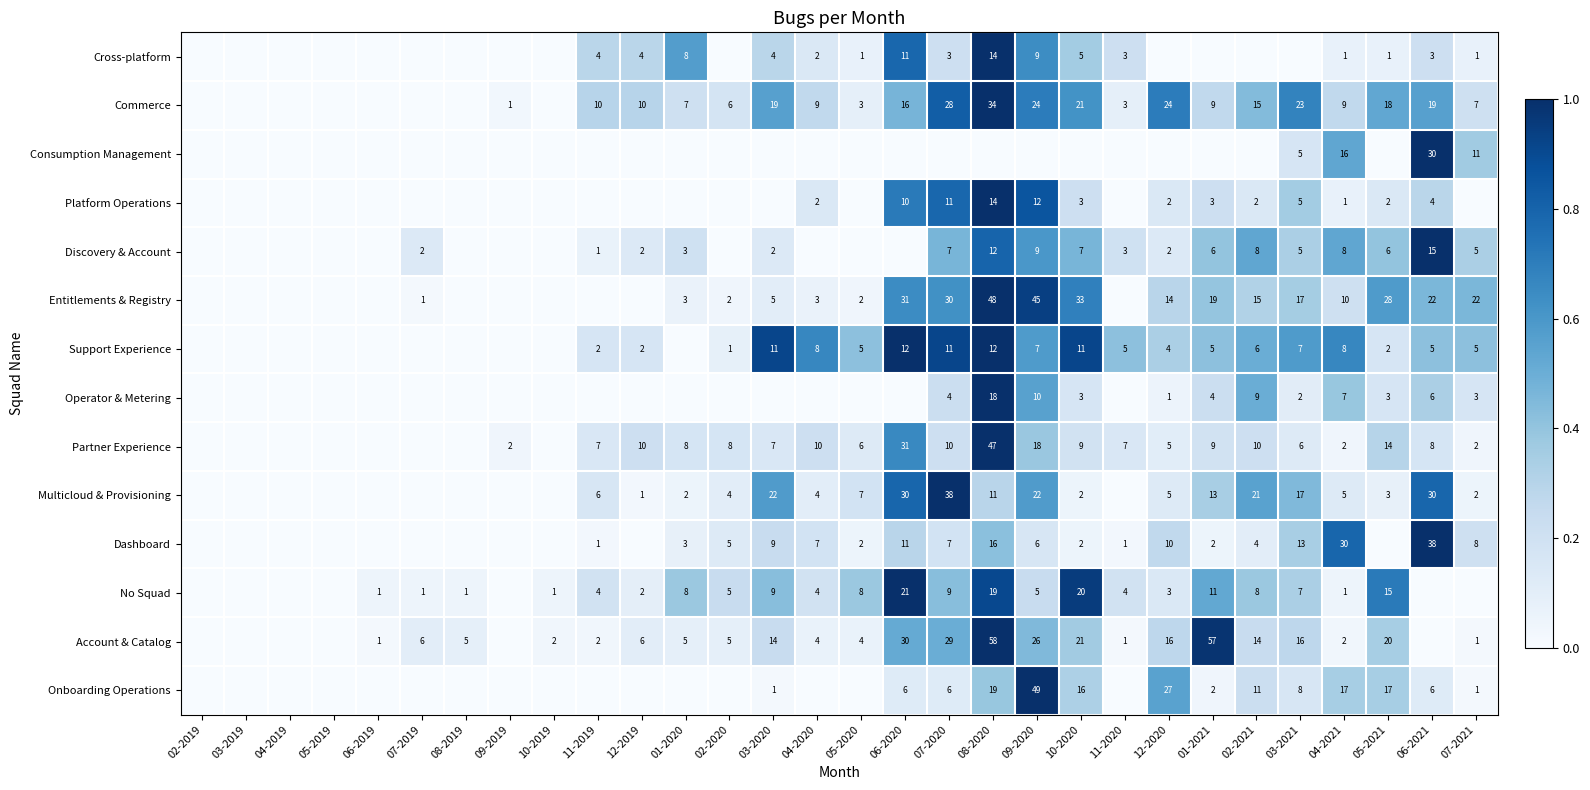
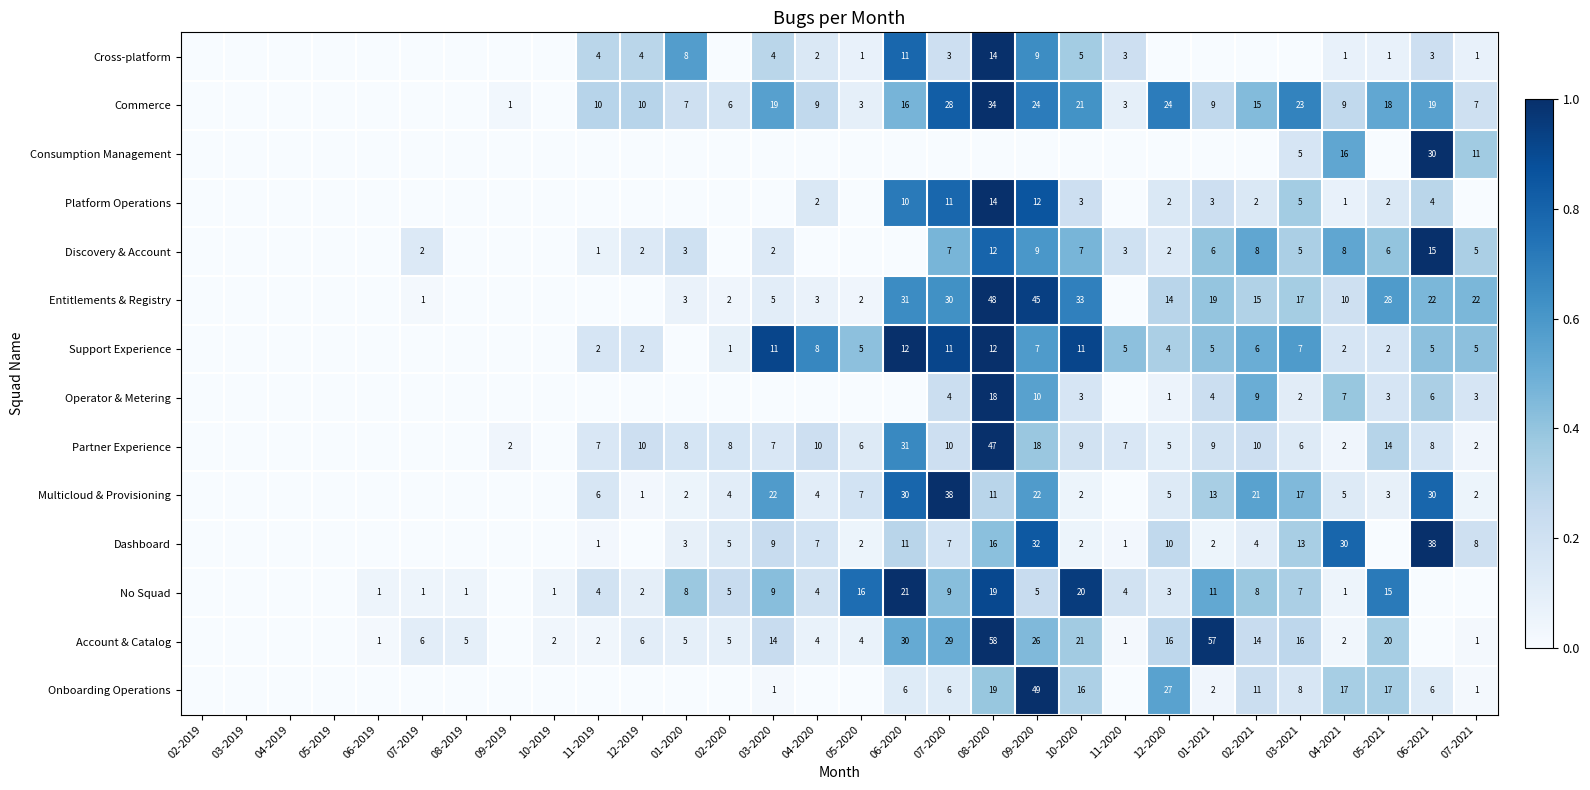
Support Experience, 04-2021: 8 -> 2
Dashboard, 09-2020: 6 -> 32
No Squad, 05-2020: 8 -> 16
